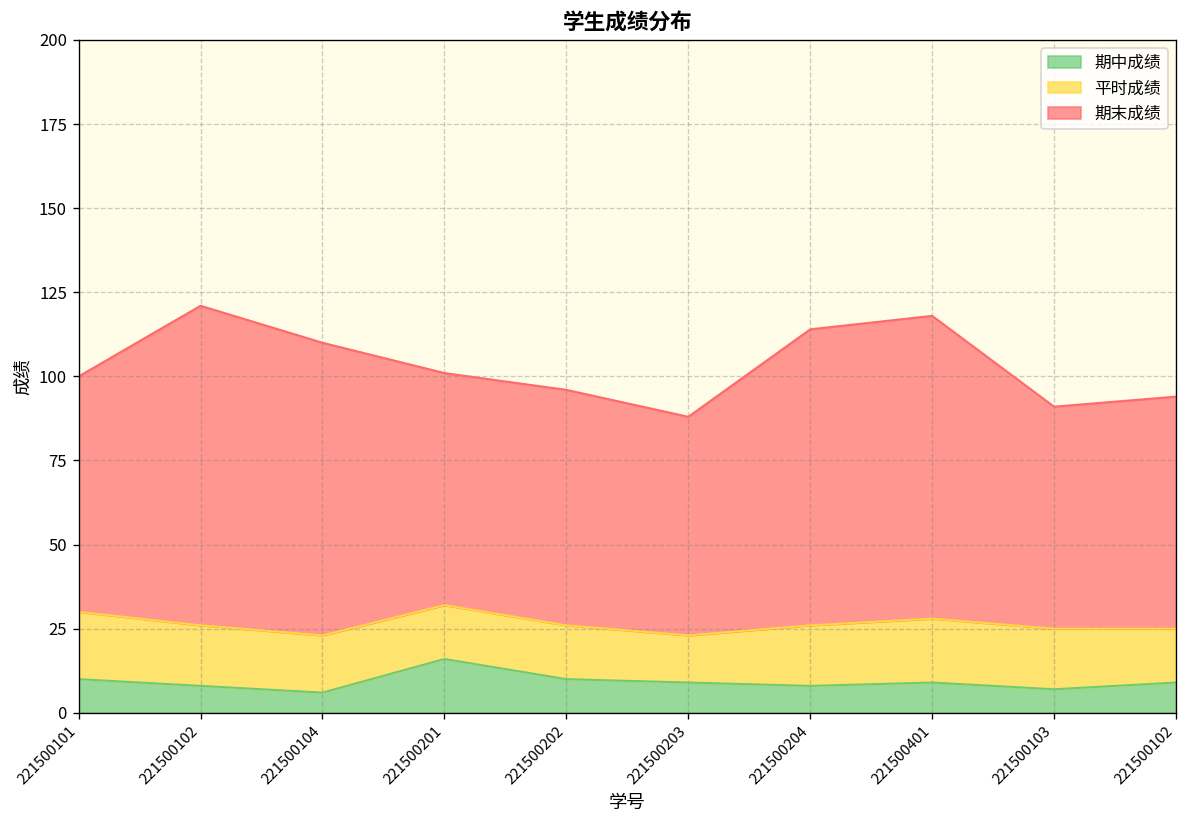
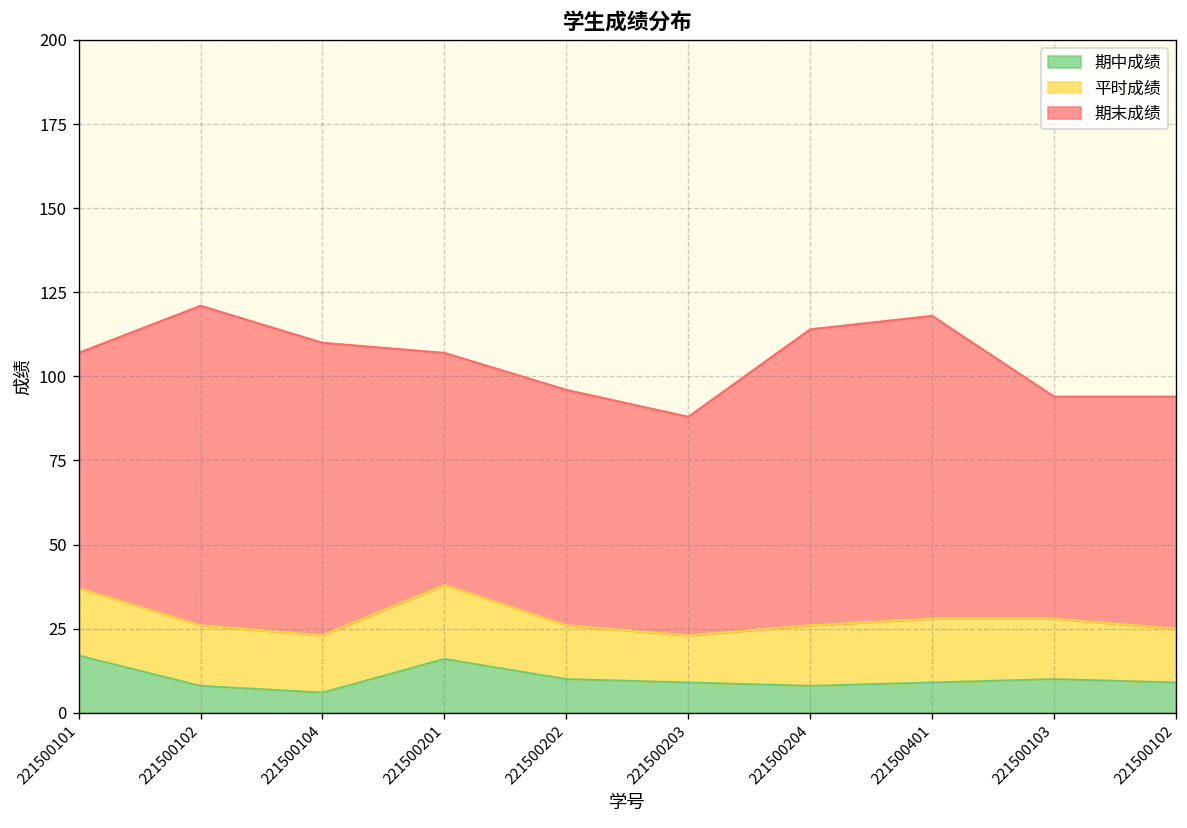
期中成绩, 221500101: 10 -> 17
平时成绩, 221500201: 16 -> 22
期中成绩, 221500103: 7 -> 10
